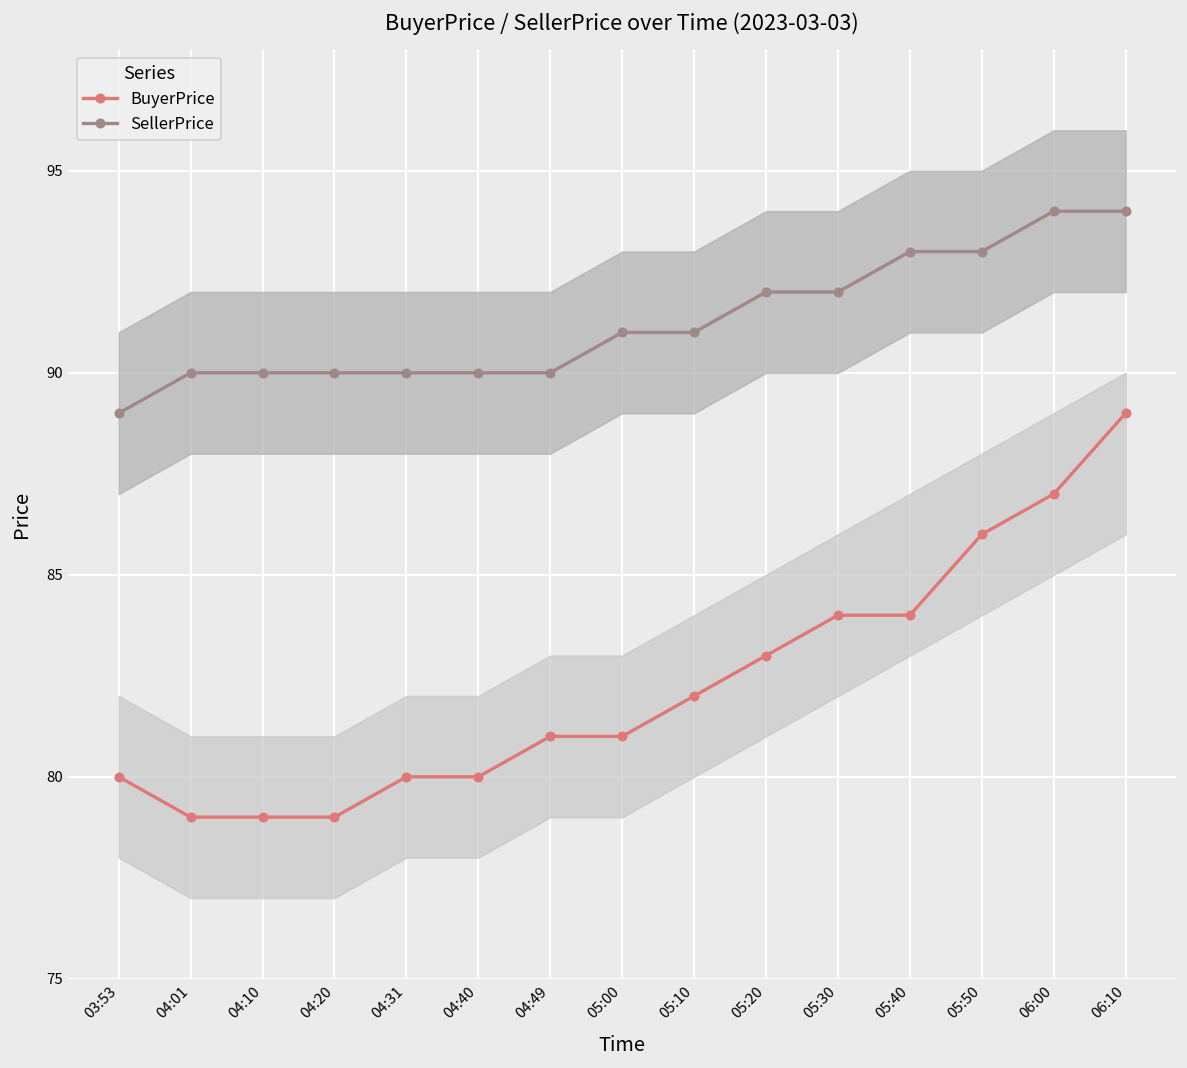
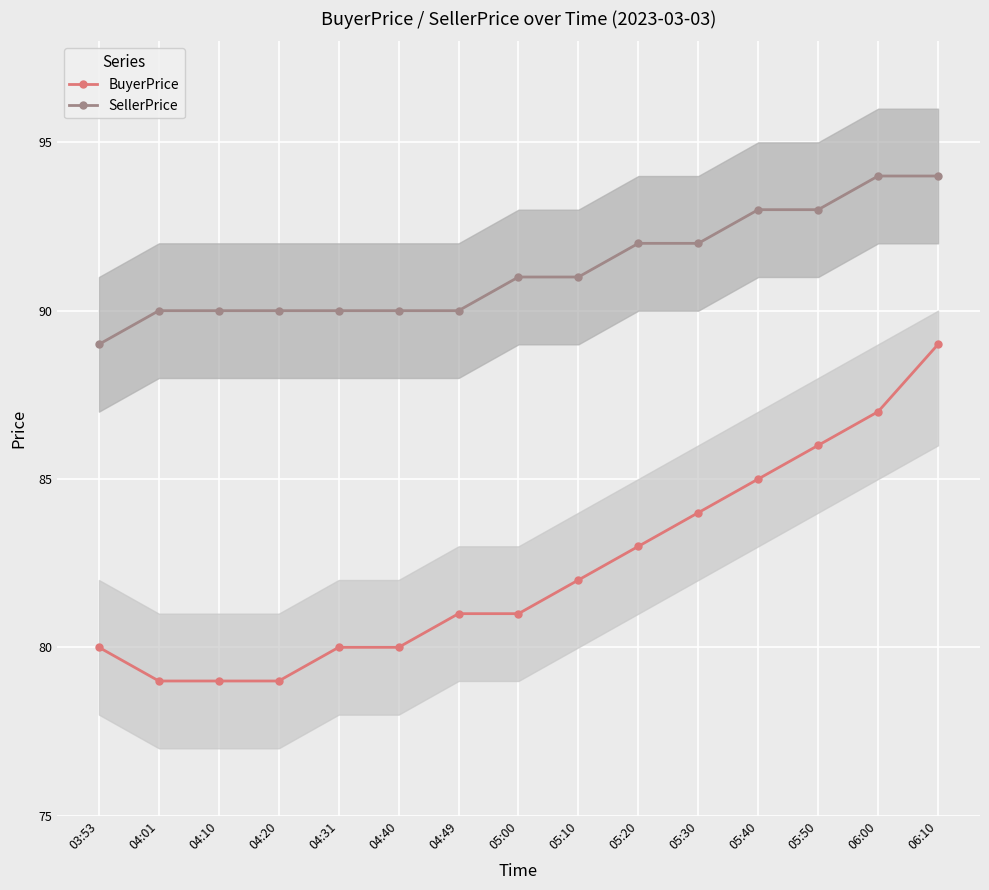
BuyerPrice, 05:40: 84 -> 85
